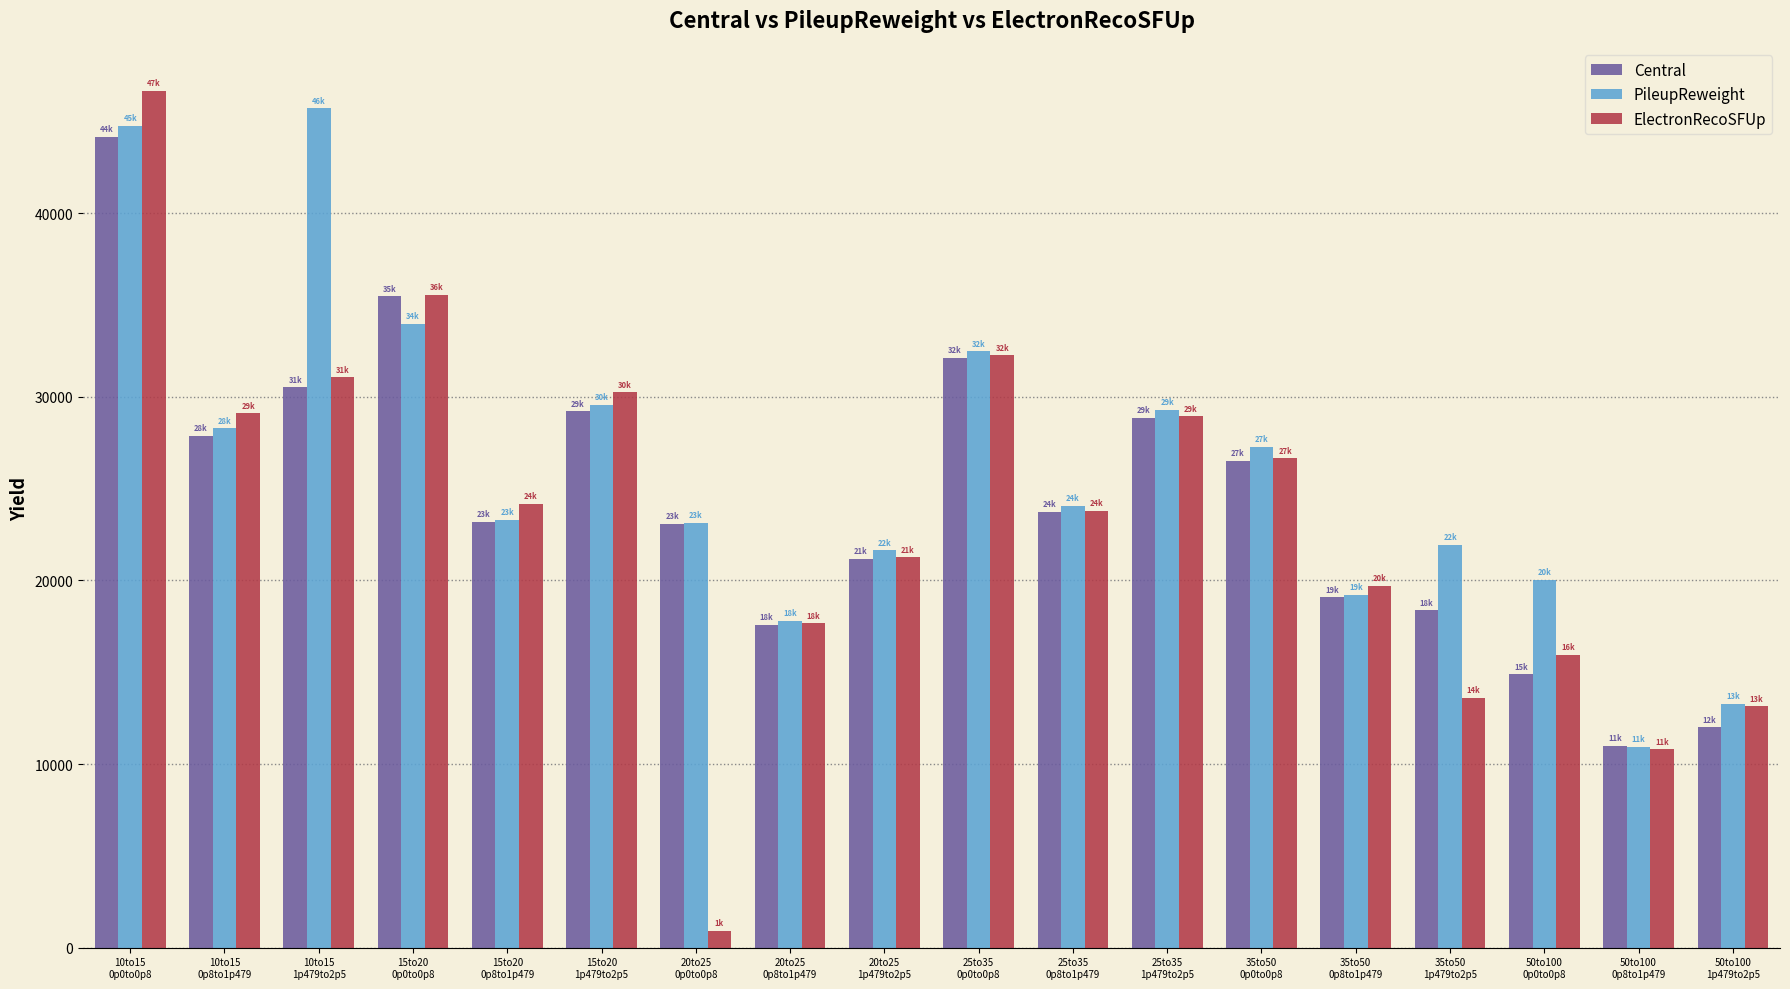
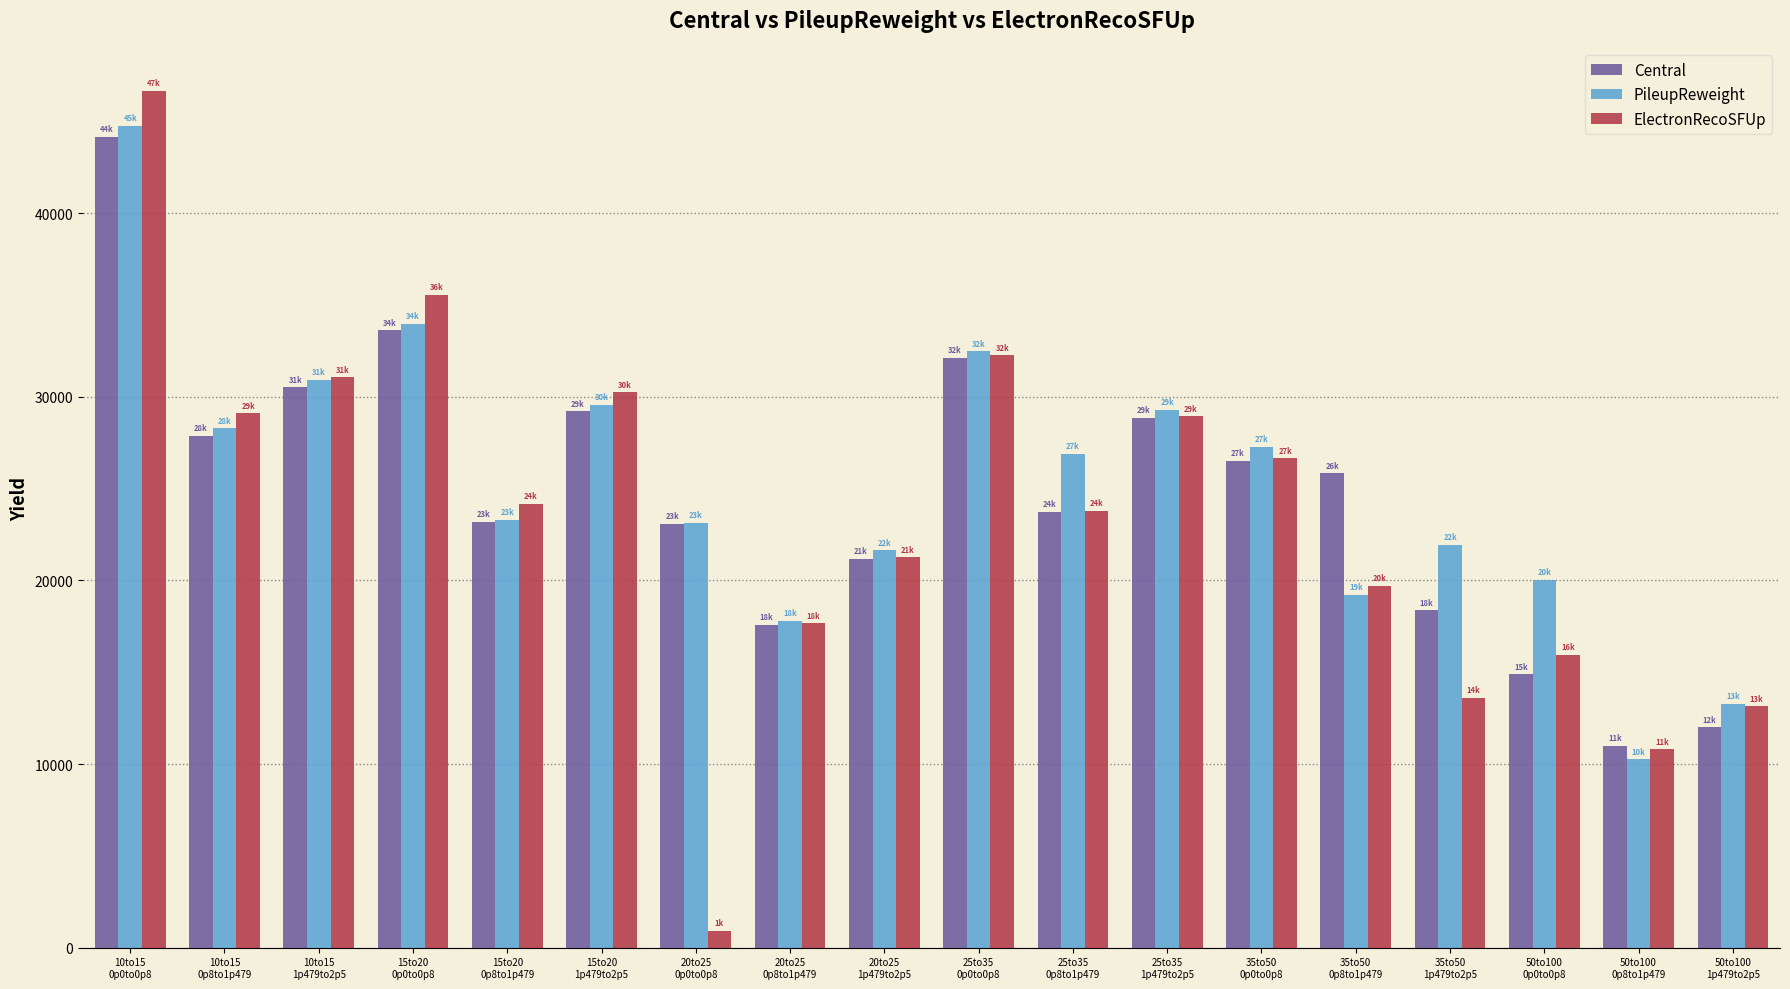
PileupReweight, 10to15 1p479to2p5: 46k -> 31k
Central, 15to20 0p0to0p8: 35k -> 34k
PileupReweight, 25to35 0p8to1p479: 24k -> 27k
Central, 35to50 0p8to1p479: 19k -> 26k
PileupReweight, 50to100 0p8to1p479: 11k -> 10k
